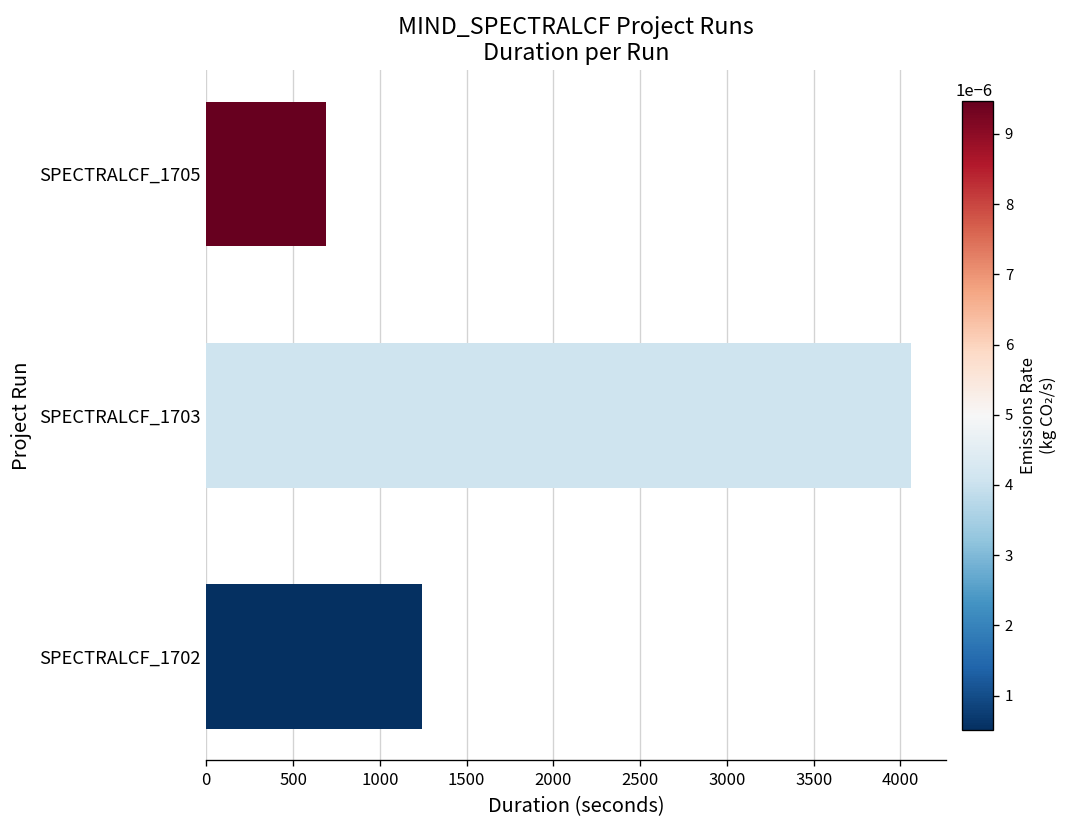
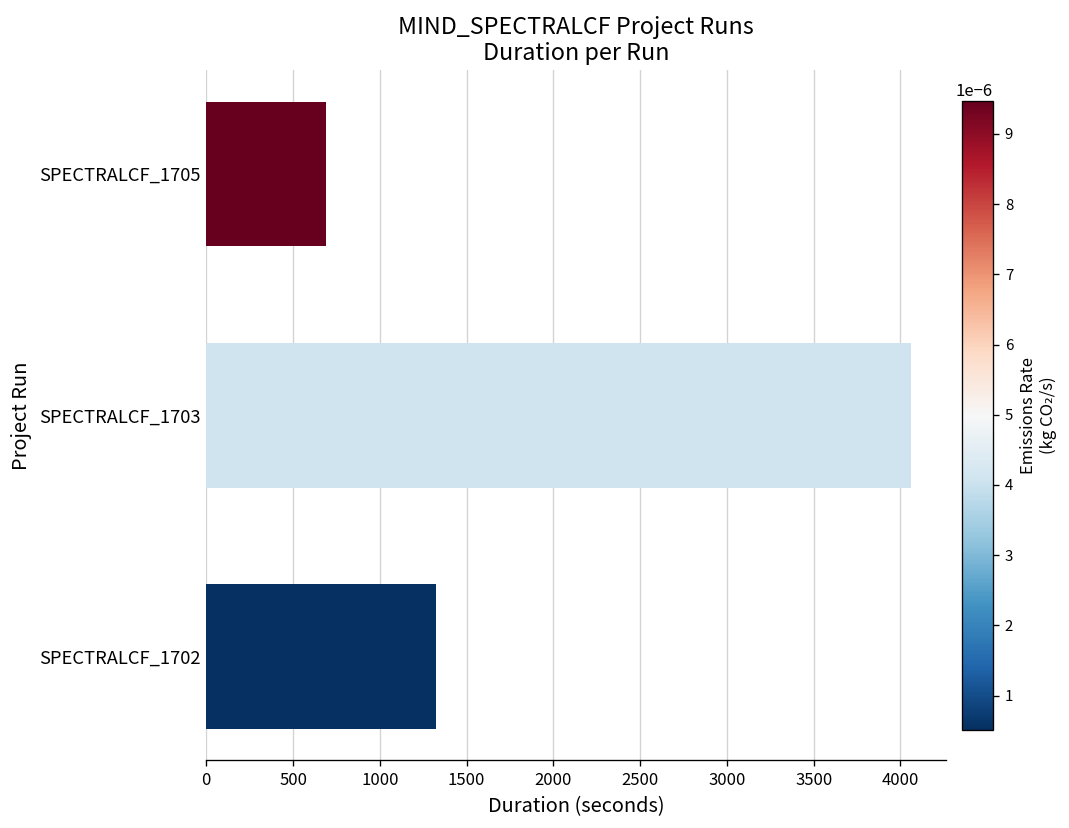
SPECTRALCF_1702: 1240 -> 1320
